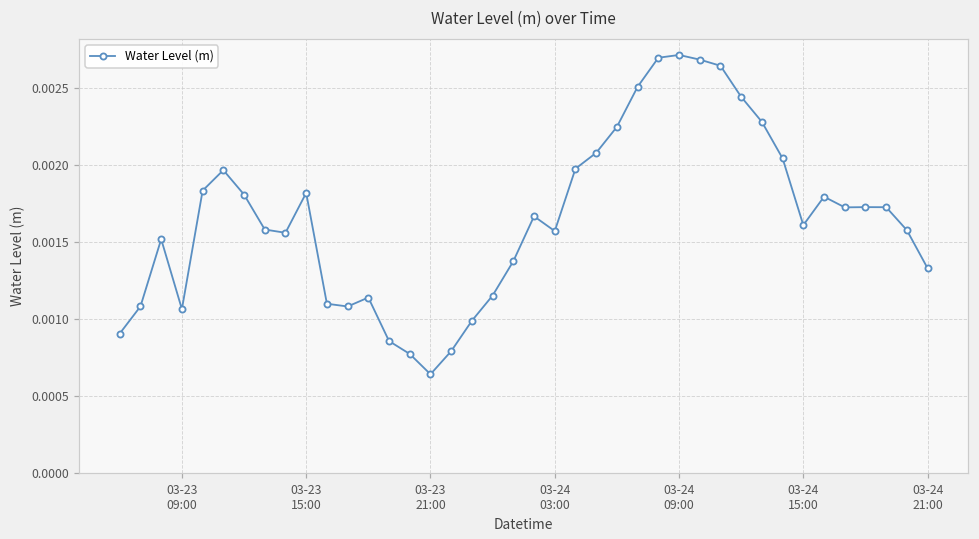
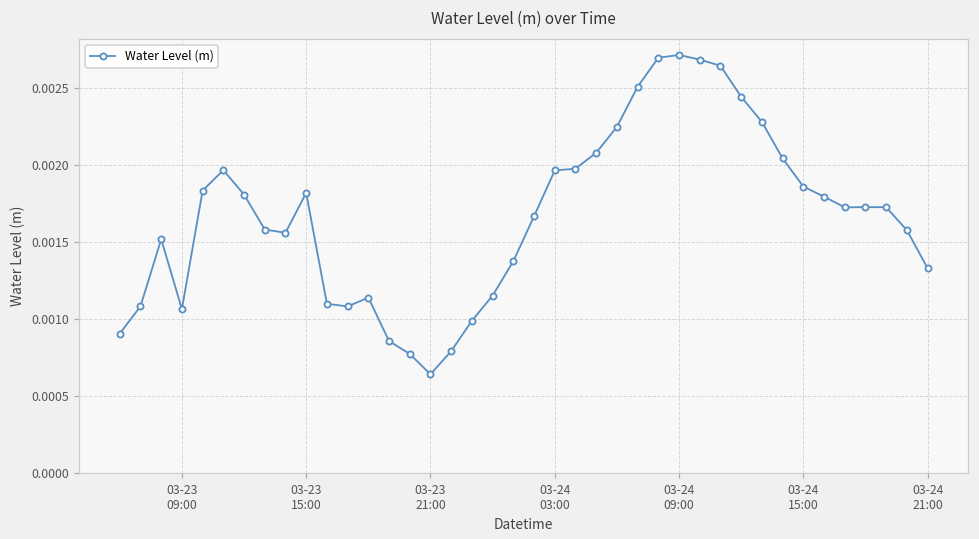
03-24 03:00: 0.00157 -> 0.00197
03-24 15:00: 0.00161 -> 0.00186
